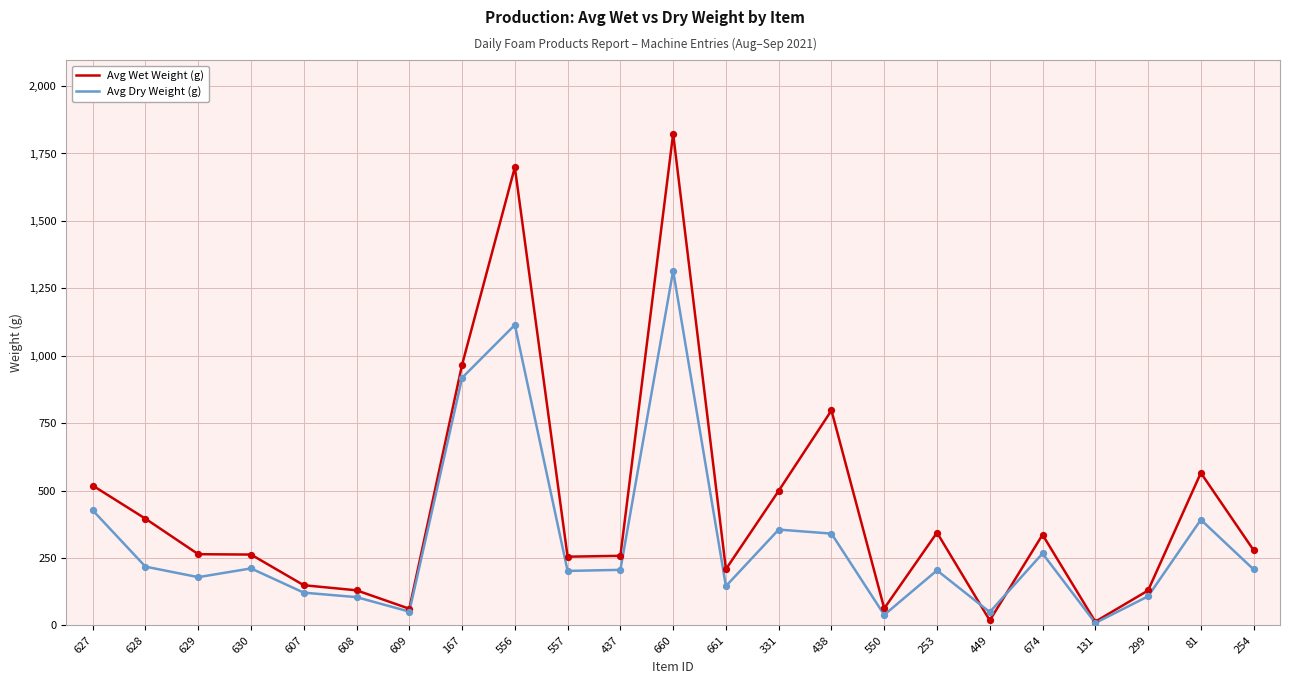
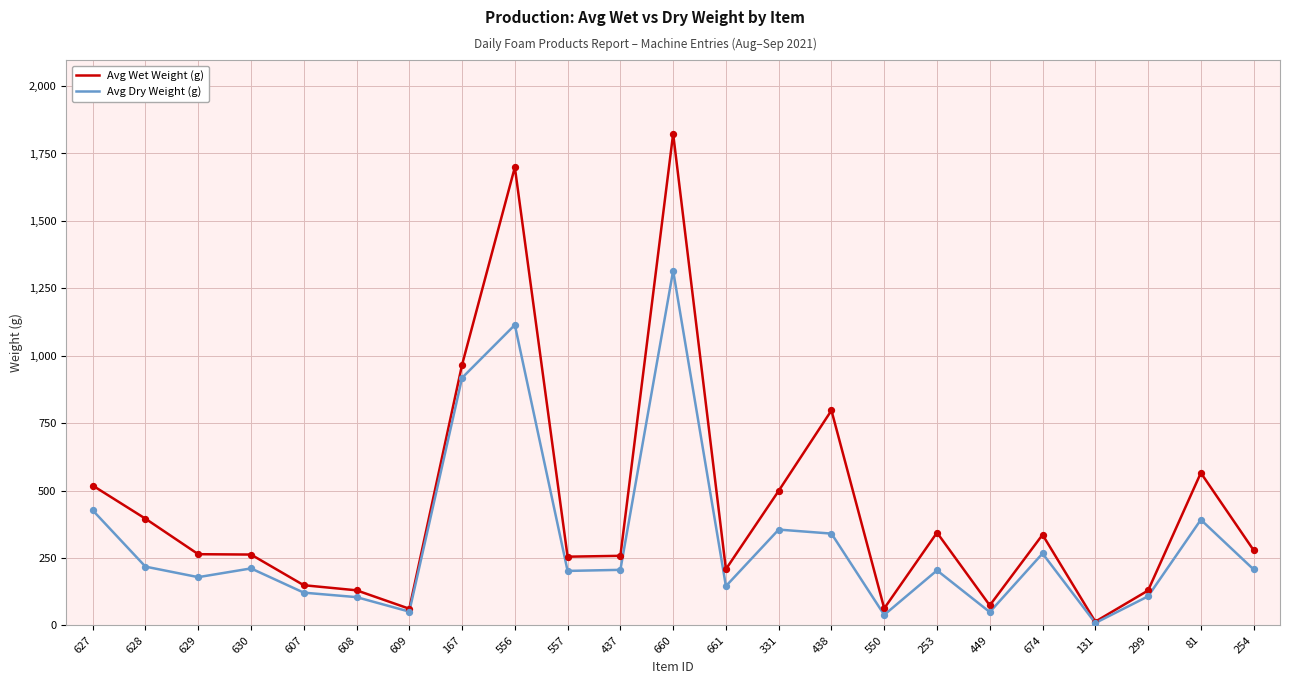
Avg Wet Weight (g), 449: 20 -> 70
